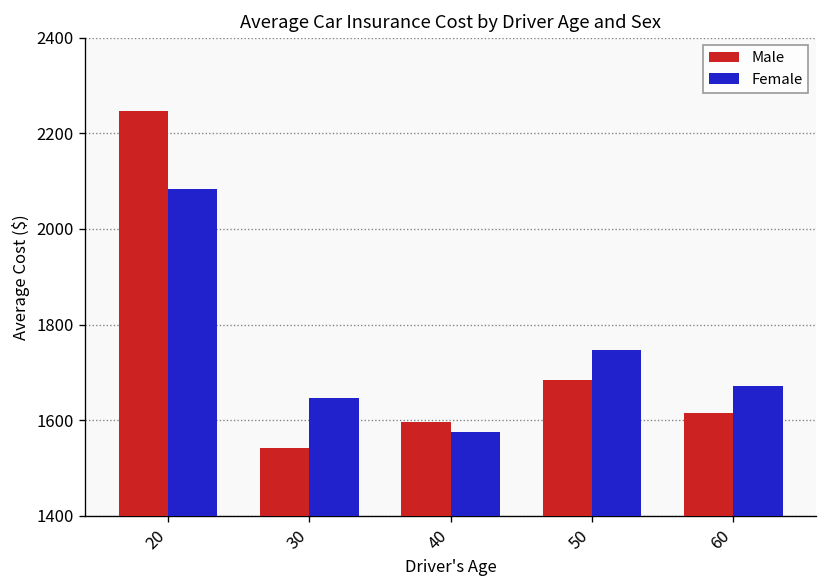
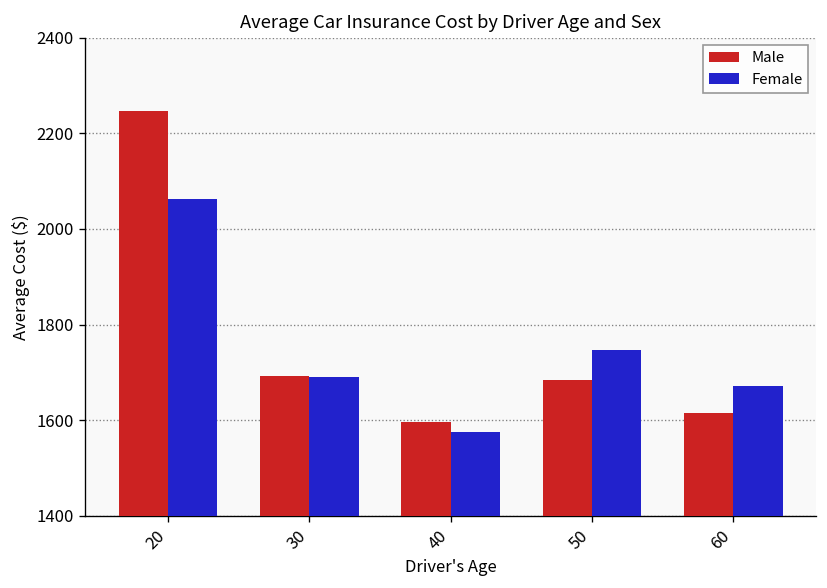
Female, 20: 2080 -> 2060
Male, 30: 1540 -> 1690
Female, 30: 1650 -> 1690
